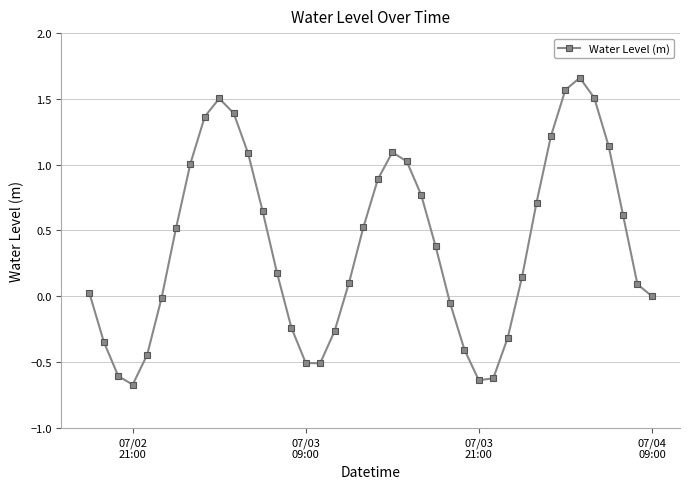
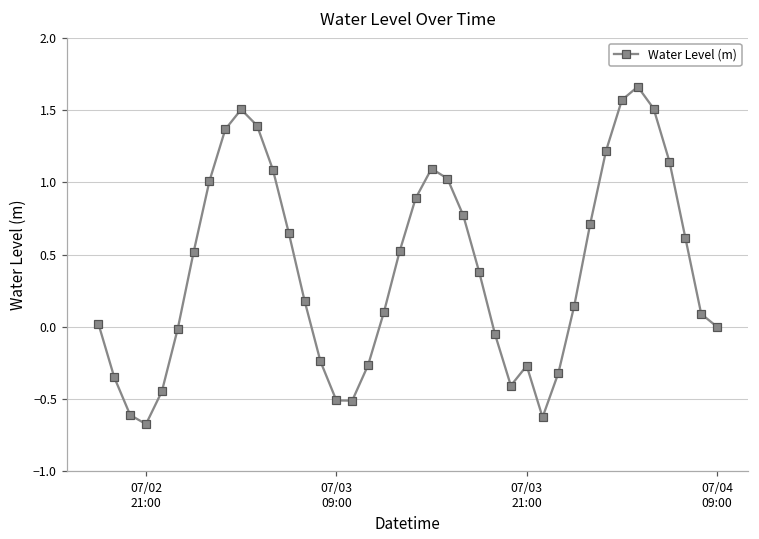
07/03 21:00: -0.64 -> -0.27
